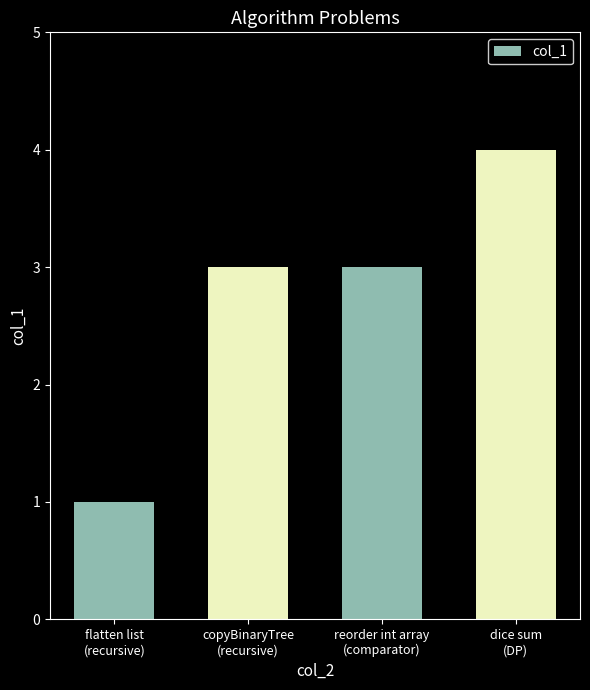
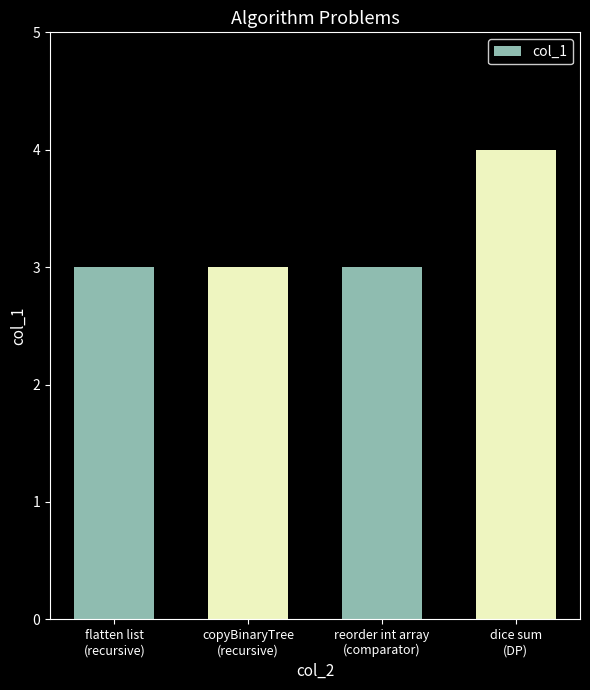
flatten list (recursive): 1 -> 3
